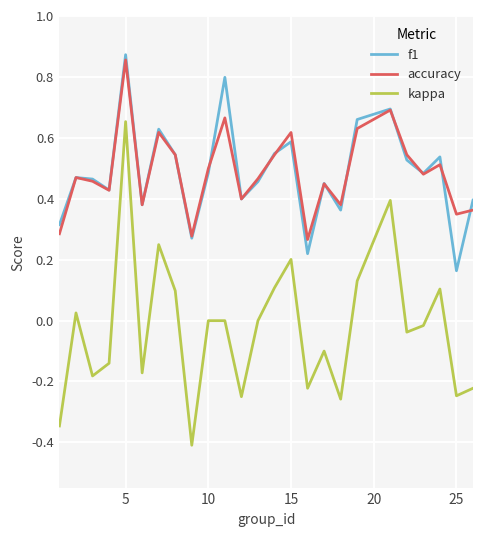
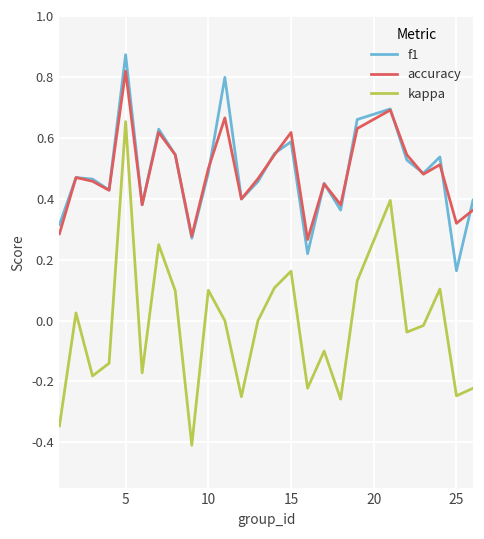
accuracy, 5: 0.86 -> 0.82
kappa, 10: 0.0 -> 0.1
kappa, 15: 0.20 -> 0.16
accuracy, 25: 0.35 -> 0.32
